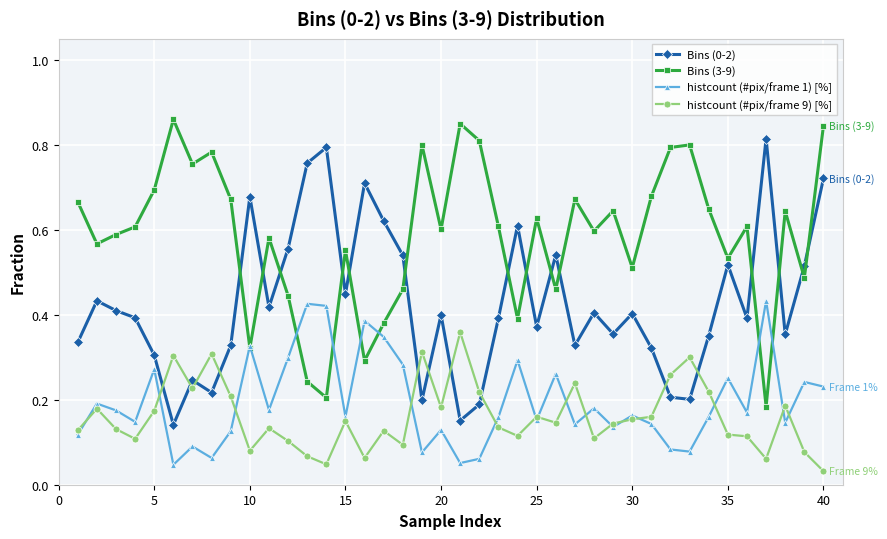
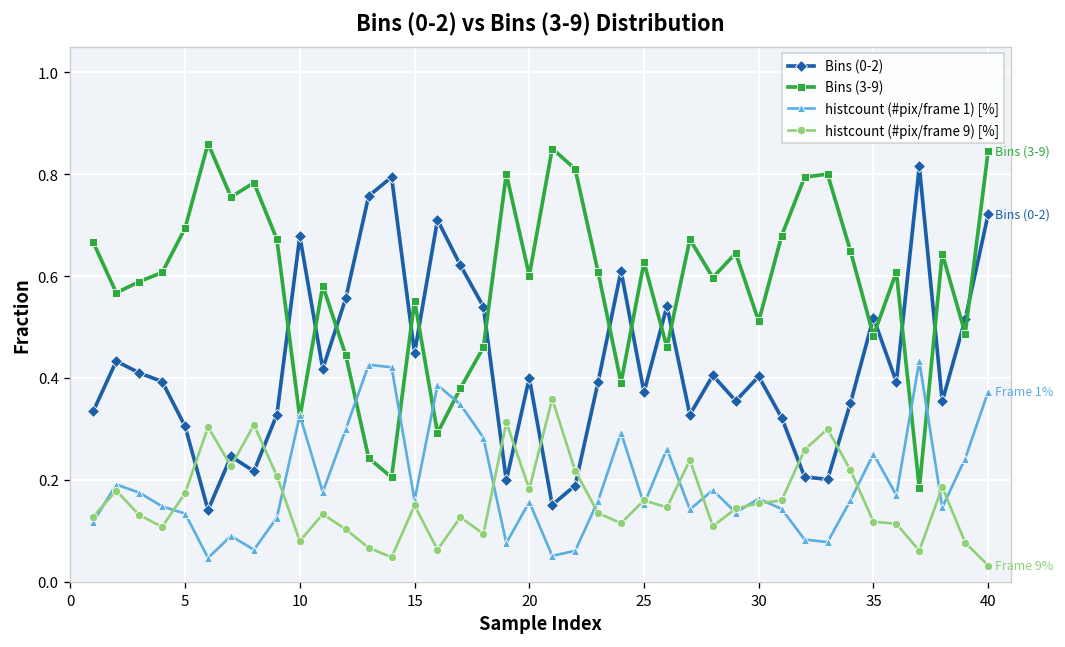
histcount (#pix/frame 1) [%], 5: 0.27 -> 0.13
histcount (#pix/frame 1) [%], 20: 0.13 -> 0.16
Bins (3-9), 35: 0.53 -> 0.48
histcount (#pix/frame 1) [%], 40: 0.23 -> 0.37
